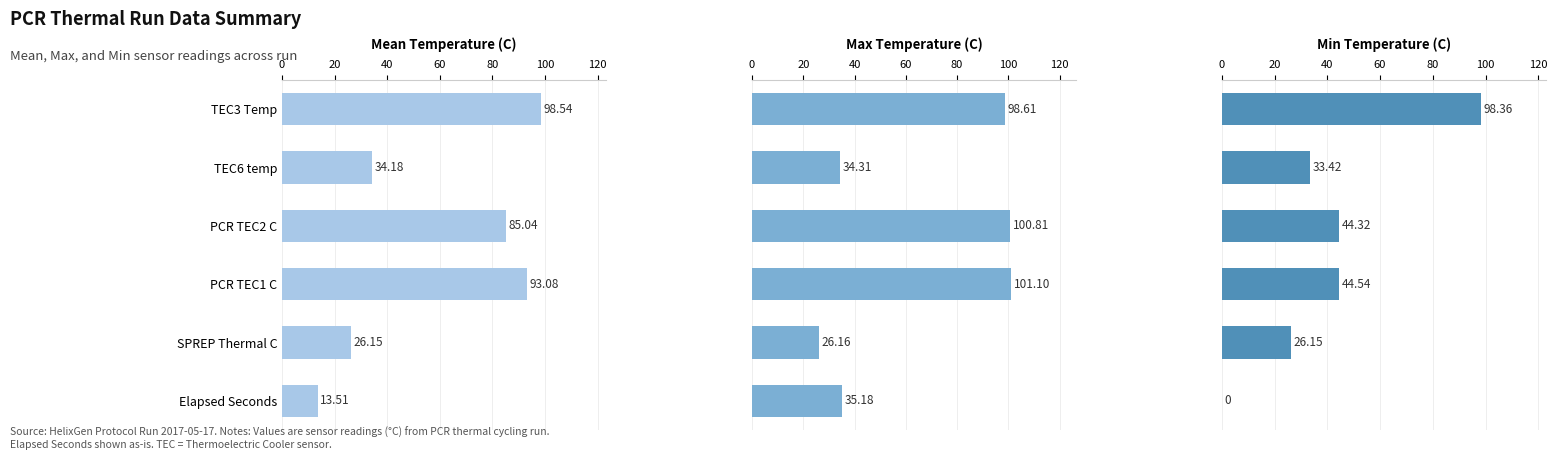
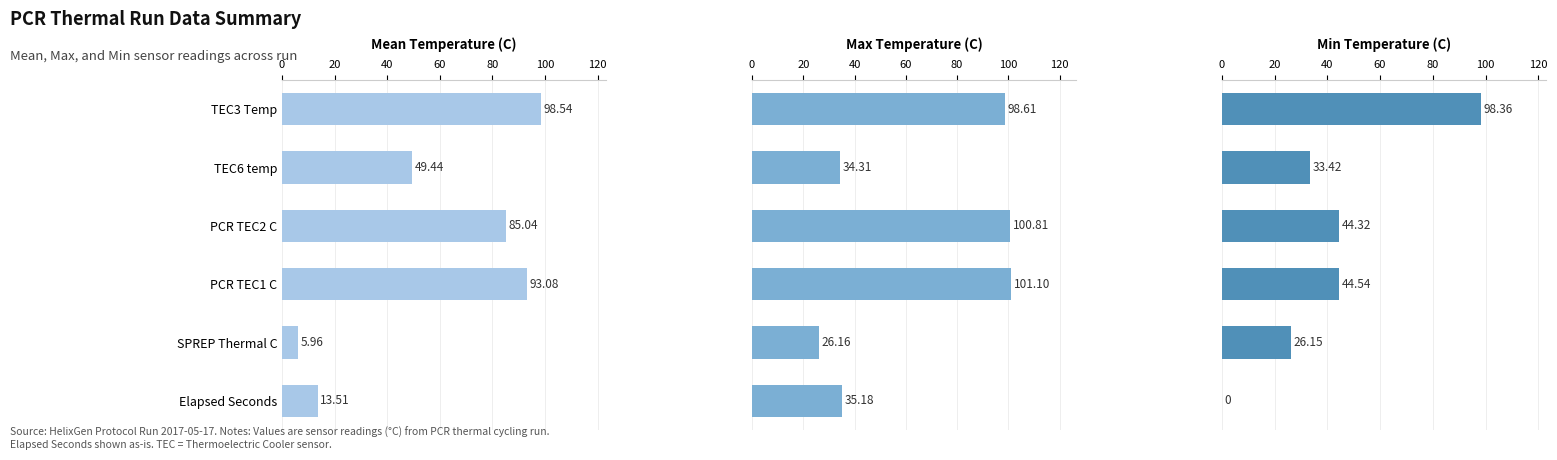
Mean Temperature (C), TEC6 temp: 34.18 -> 49.44
Mean Temperature (C), SPREP Thermal C: 26.15 -> 5.96
